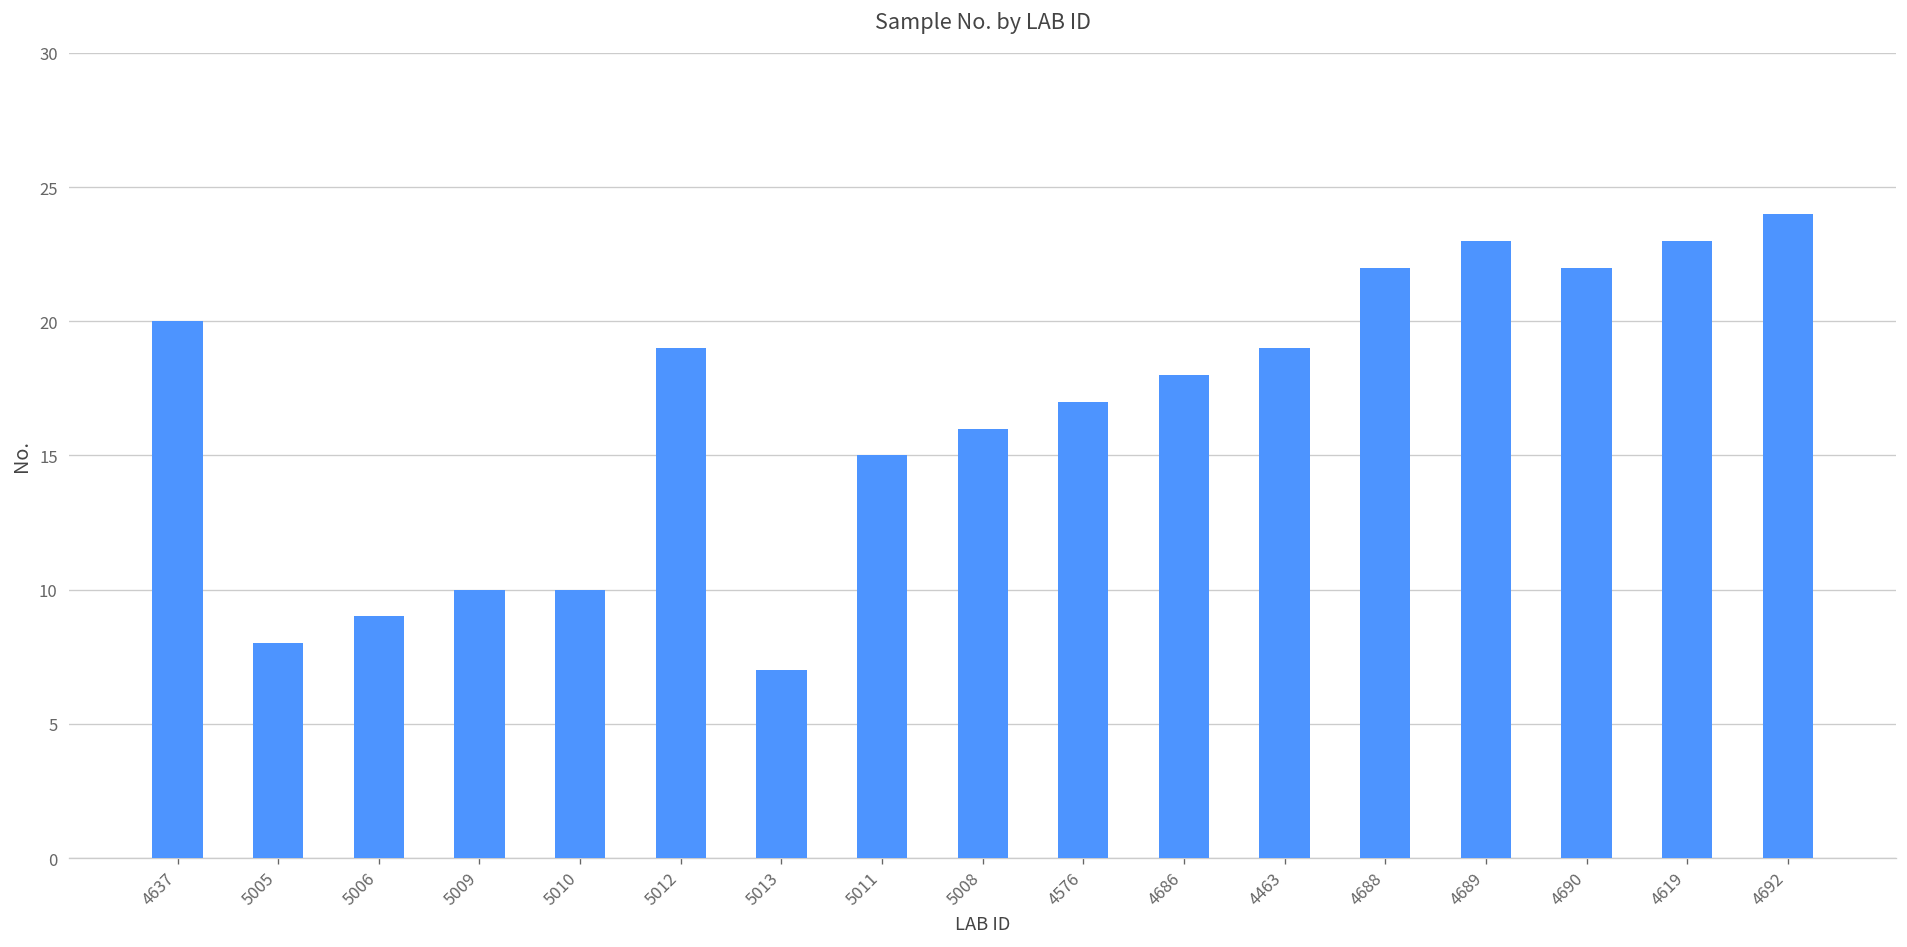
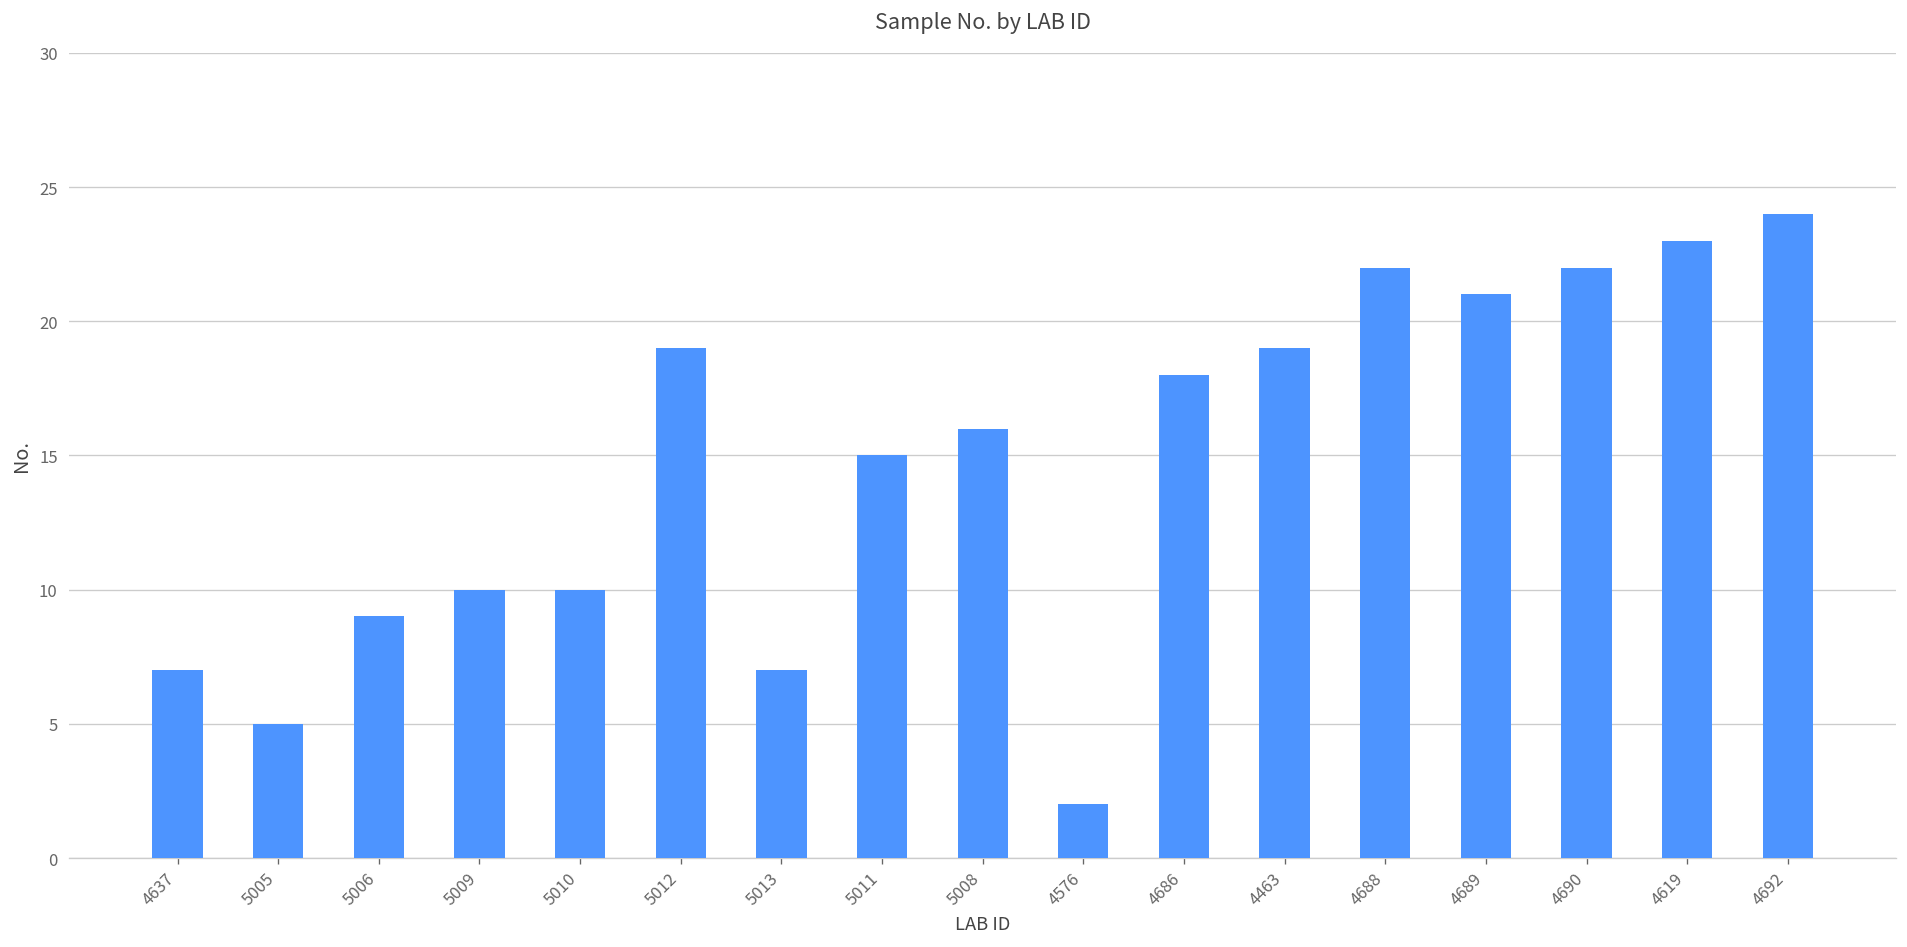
4637: 20 -> 7
5005: 8 -> 5
4576: 17 -> 2
4689: 23 -> 21
